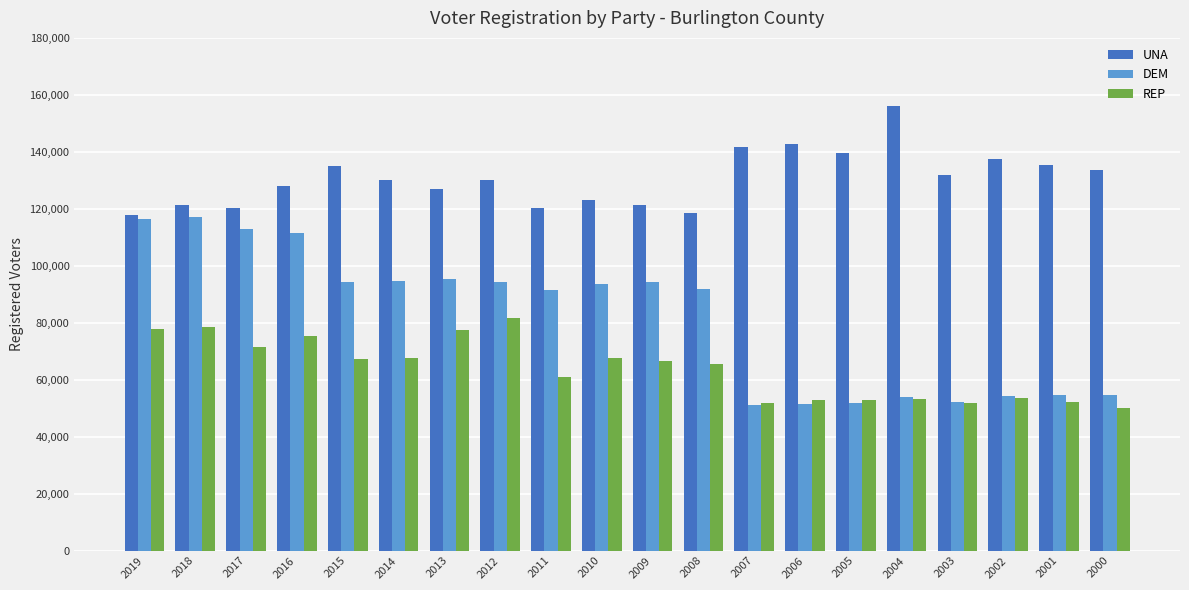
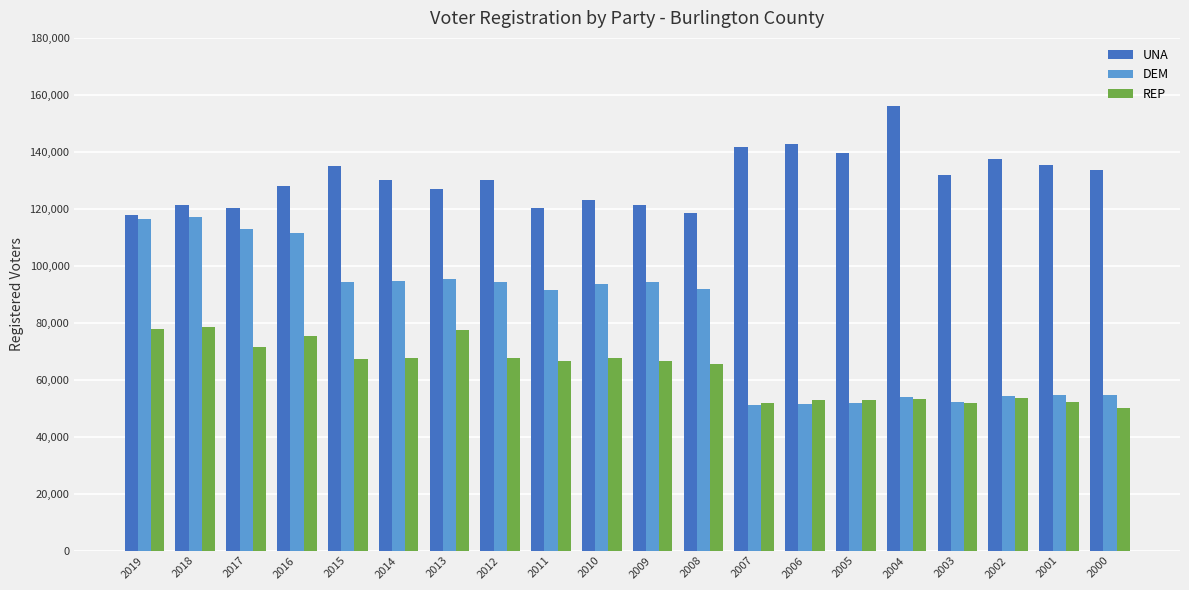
REP, 2012: 82,000 -> 68,000
REP, 2011: 61,000 -> 66,000
